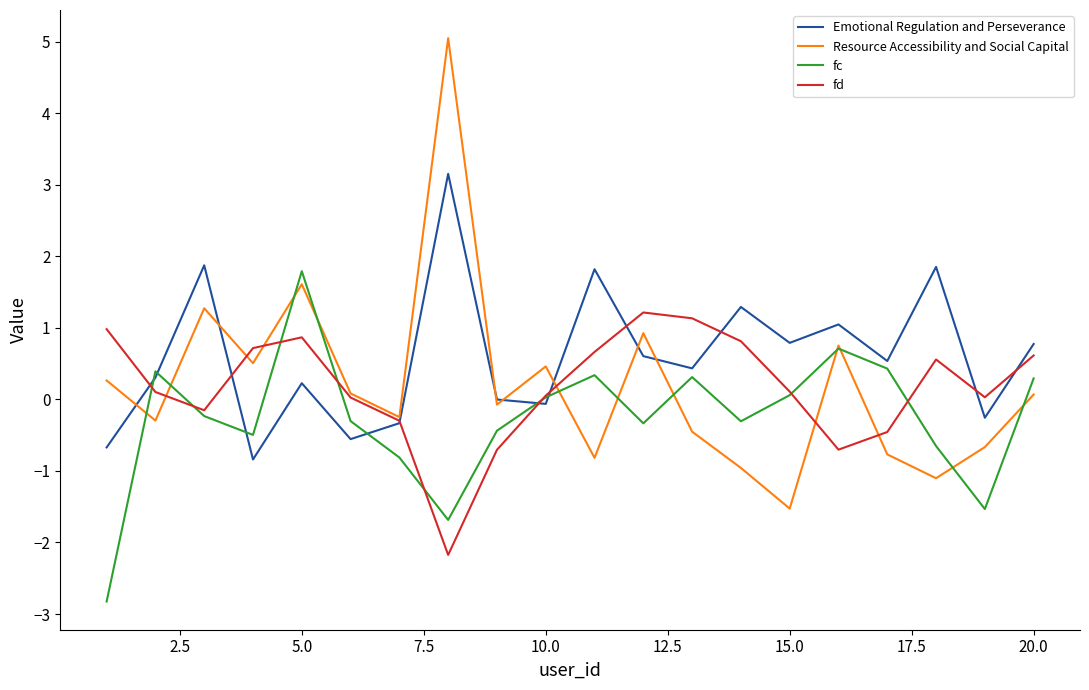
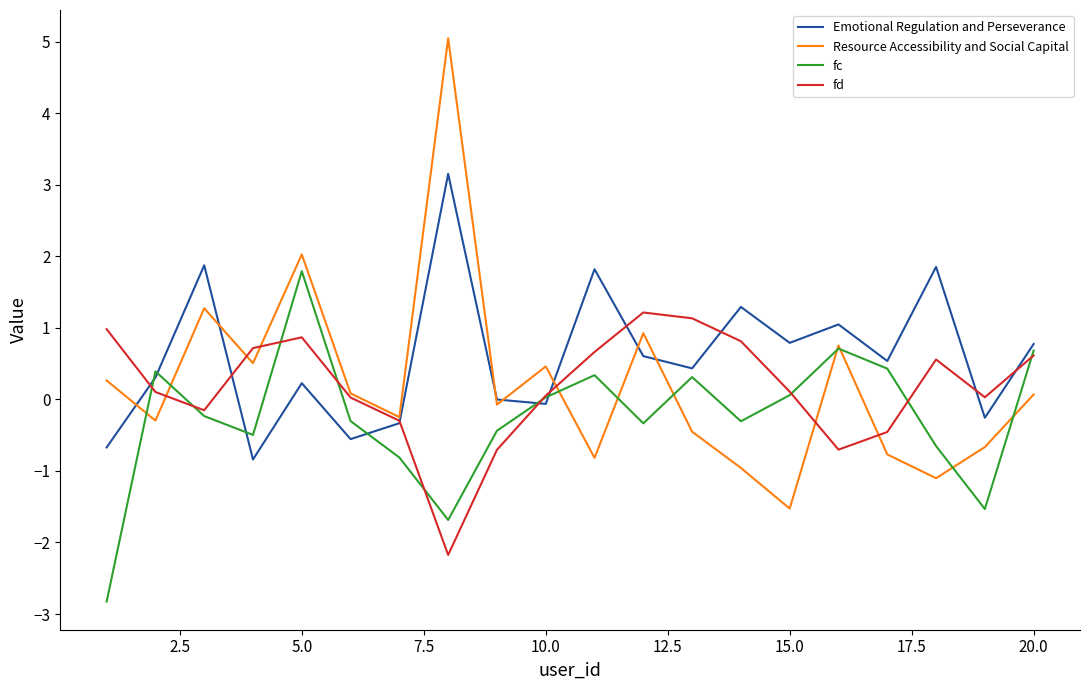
Resource Accessibility and Social Capital, 5.0: 1.6 -> 2.0
fc, 20.0: 0.3 -> 0.7
